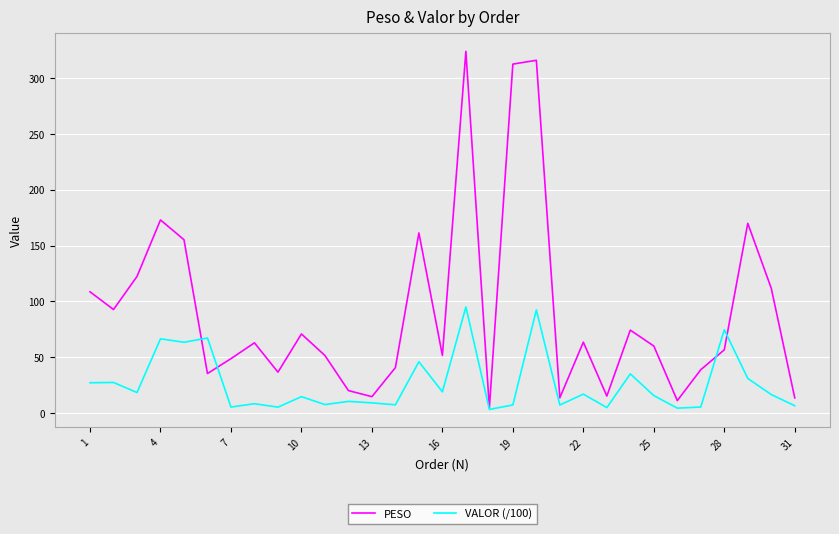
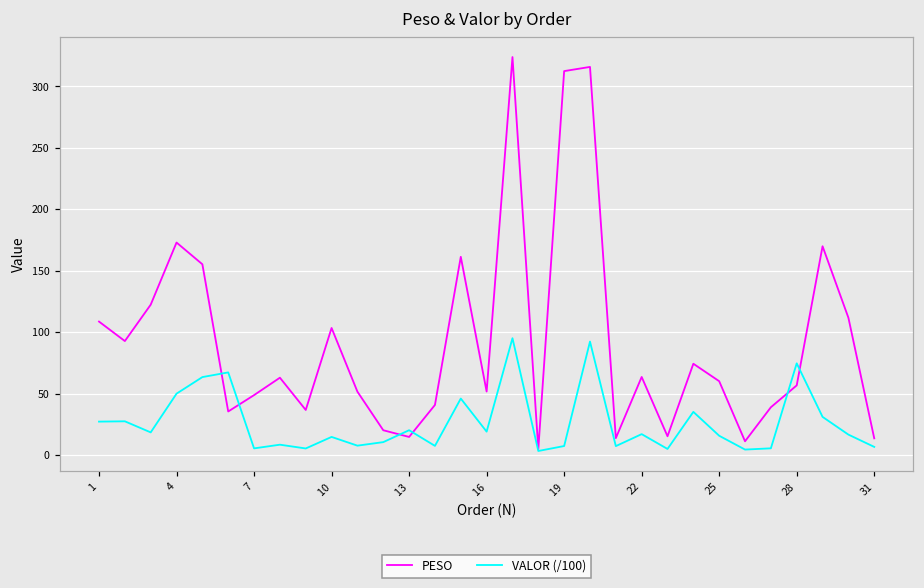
VALOR (/100), 4: 67 -> 50
PESO, 10: 71 -> 103
VALOR (/100), 13: 9 -> 20
